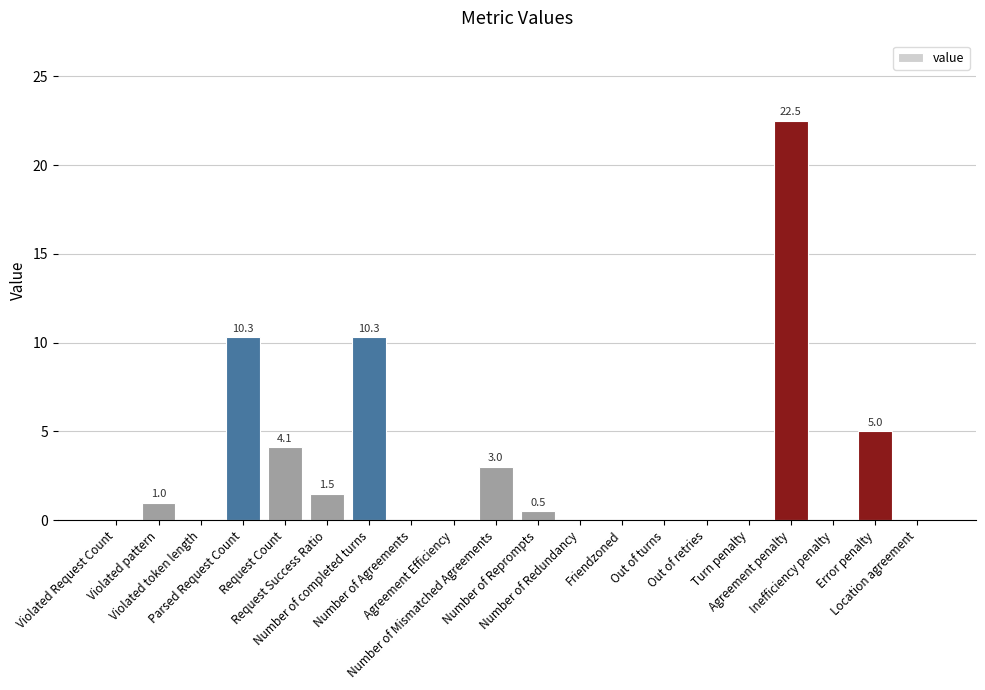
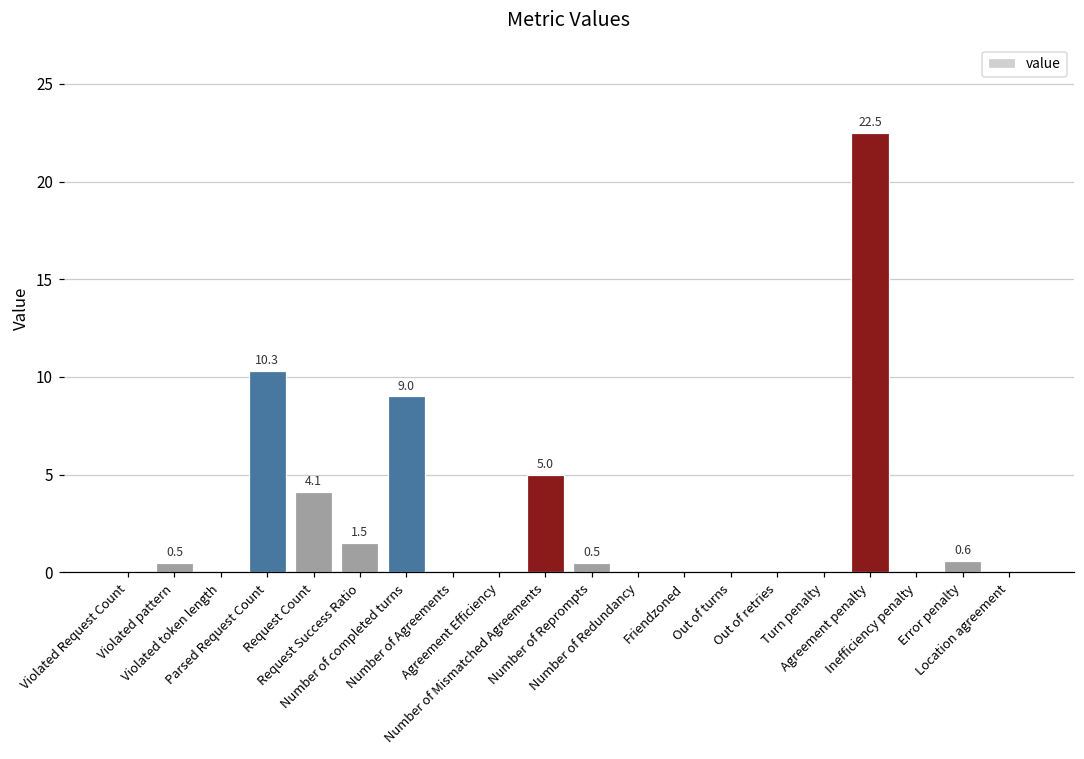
Violated pattern: 1.0 -> 0.5
Number of completed turns: 10.3 -> 9.0
Number of Mismatched Agreements: 3.0 -> 5.0
Error penalty: 5.0 -> 0.6
